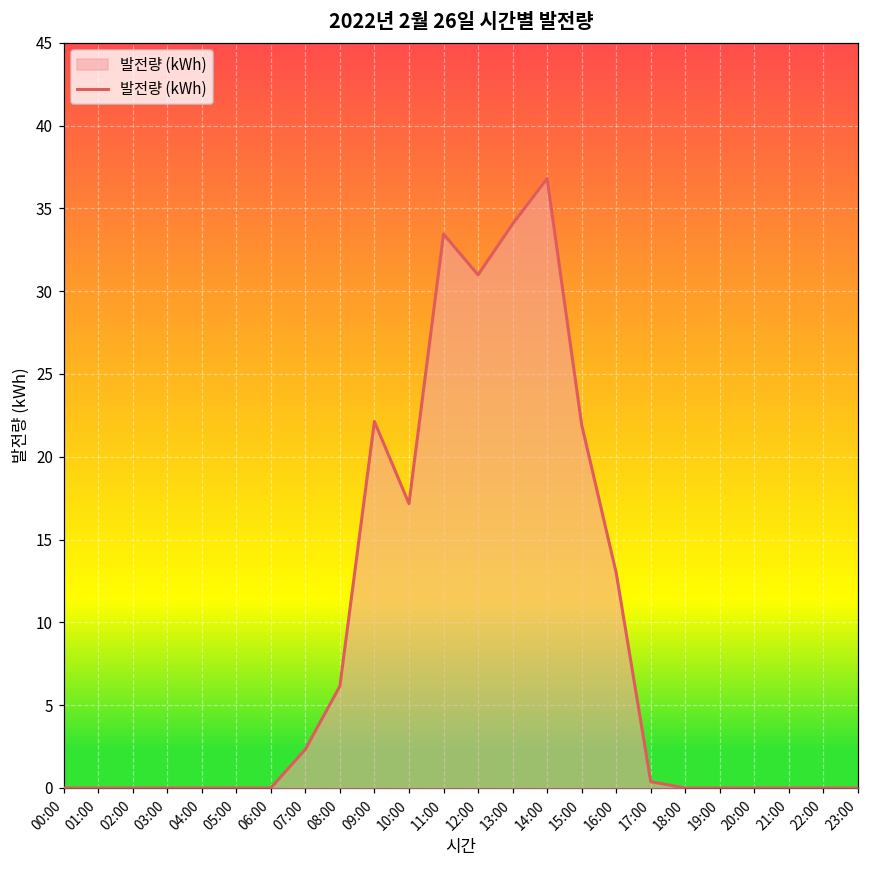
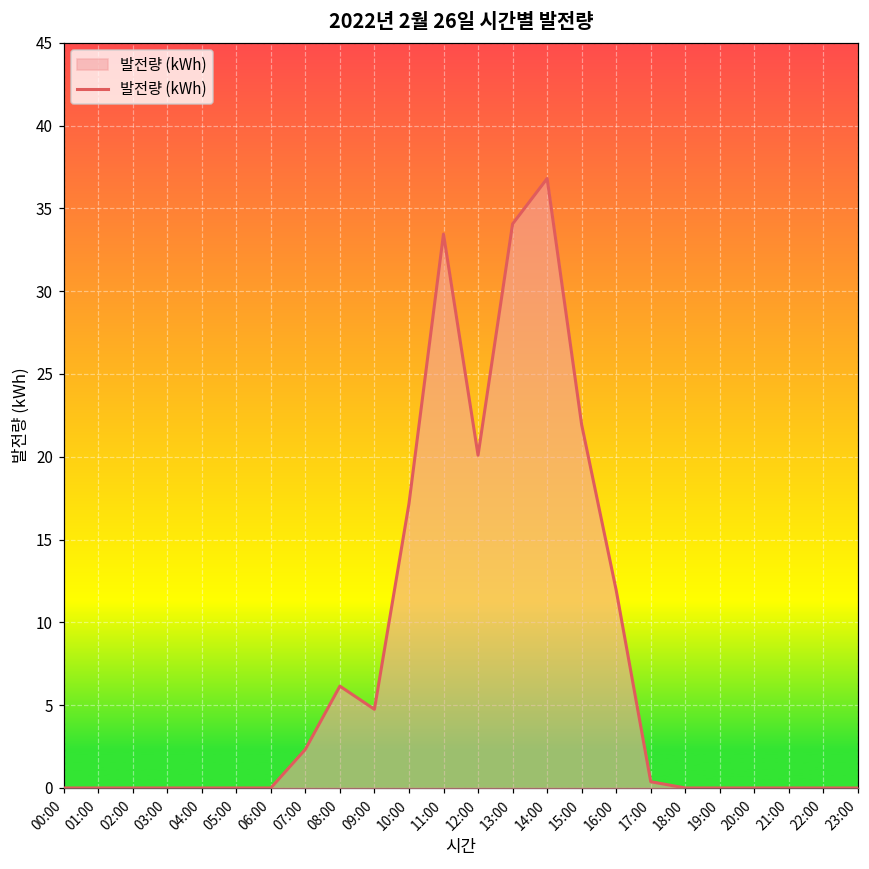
09:00: 22.1 -> 4.8
12:00: 31.0 -> 20.1
16:00: 13.0 -> 11.9
